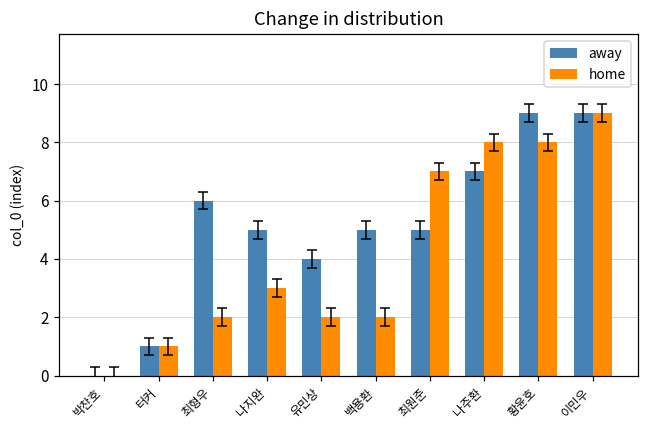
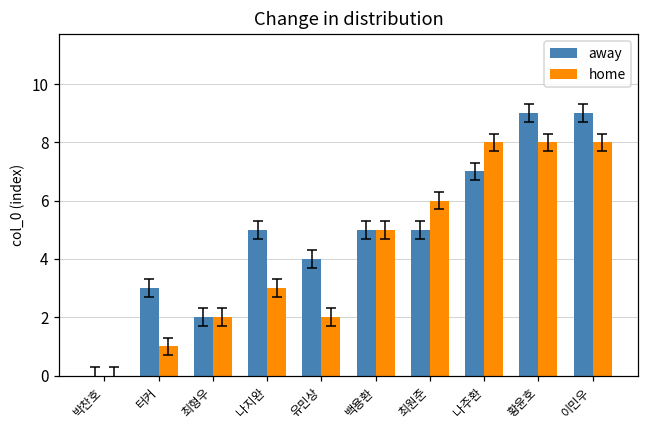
away, 터커: 1 -> 3
away, 최형우: 6 -> 2
home, 백용환: 2 -> 5
home, 최원준: 7 -> 6
home, 이민우: 9 -> 8
